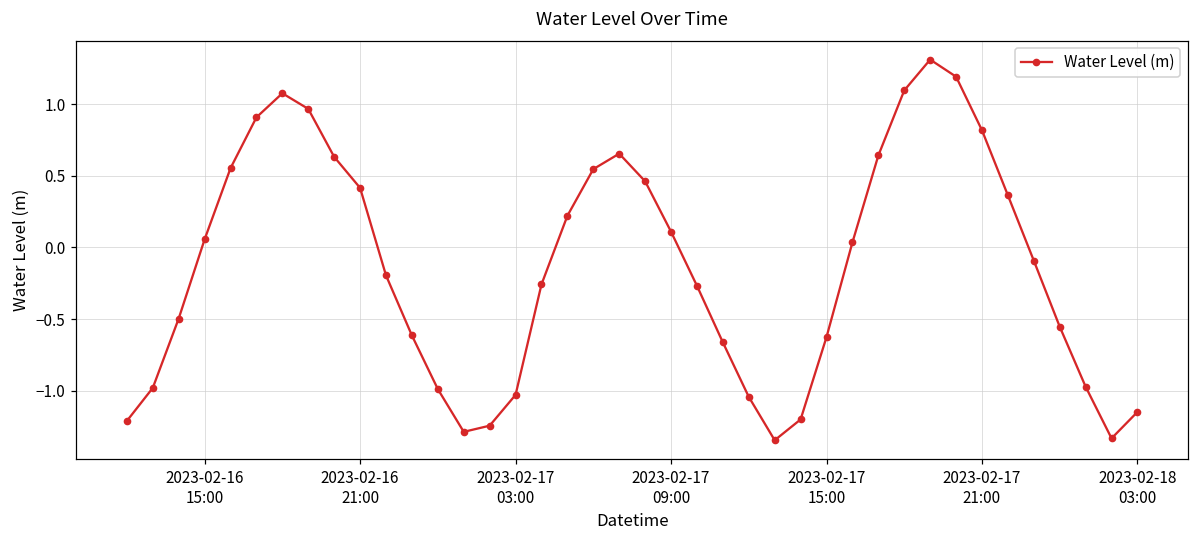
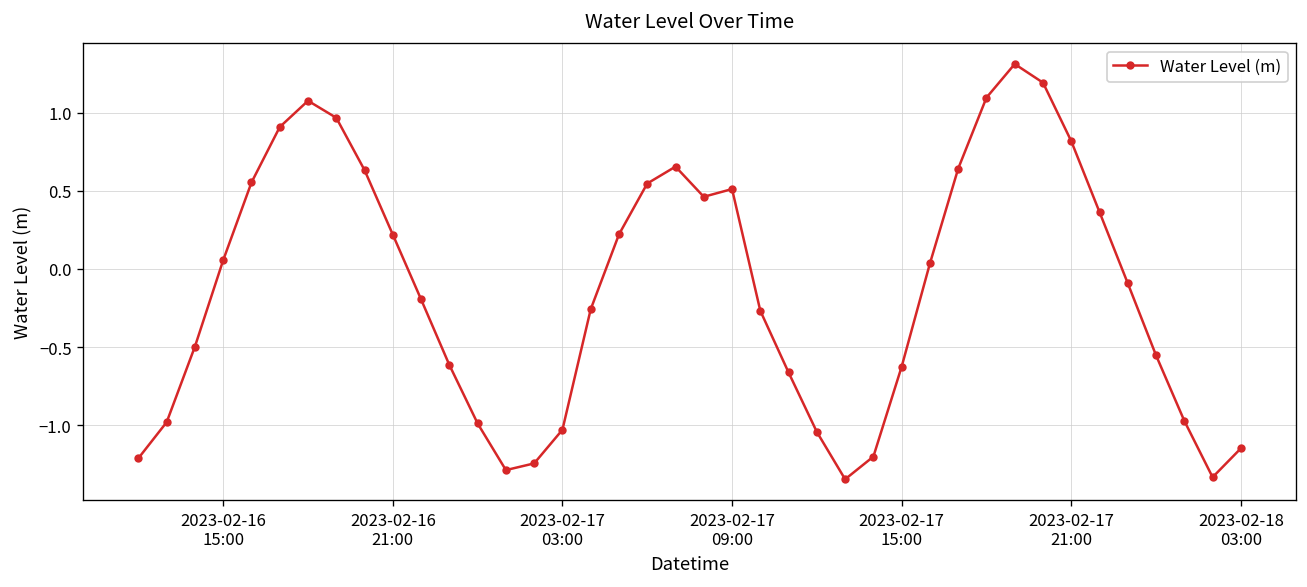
2023-02-16 21:00: 0.42 -> 0.22
2023-02-17 09:00: 0.11 -> 0.51
